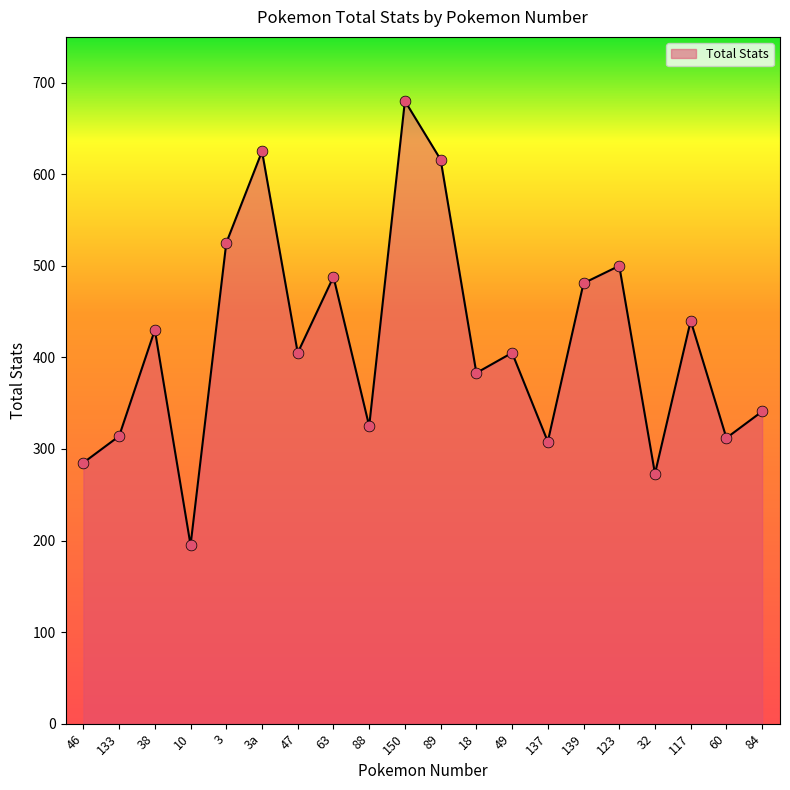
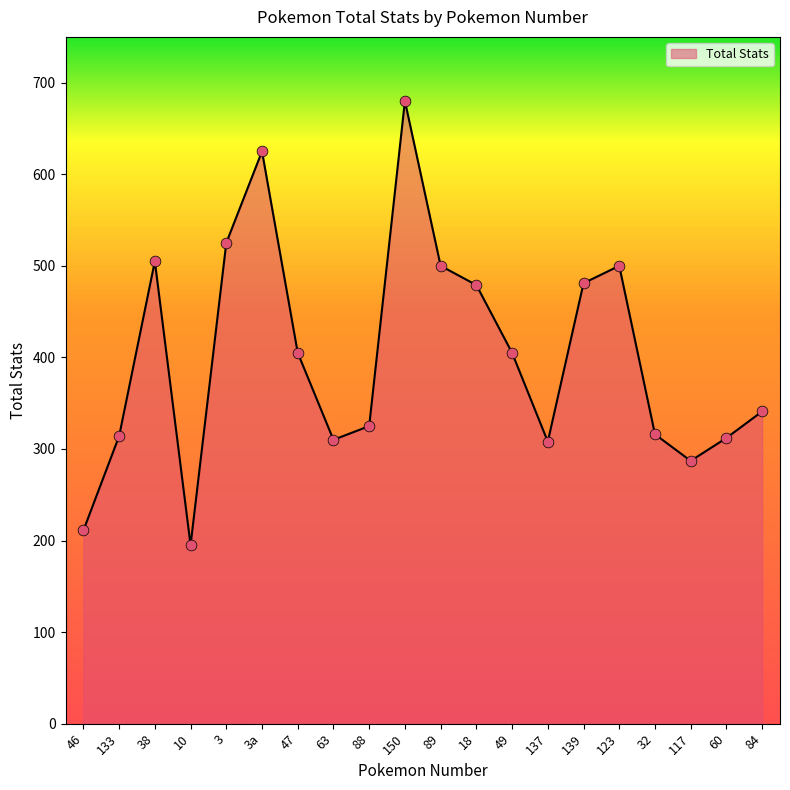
46: 290 -> 210
38: 430 -> 510
63: 490 -> 310
89: 620 -> 500
18: 380 -> 480
32: 270 -> 320
117: 440 -> 290
